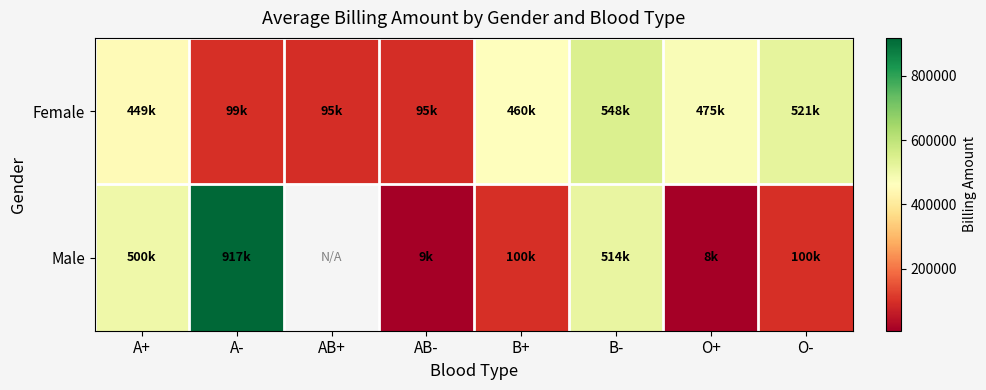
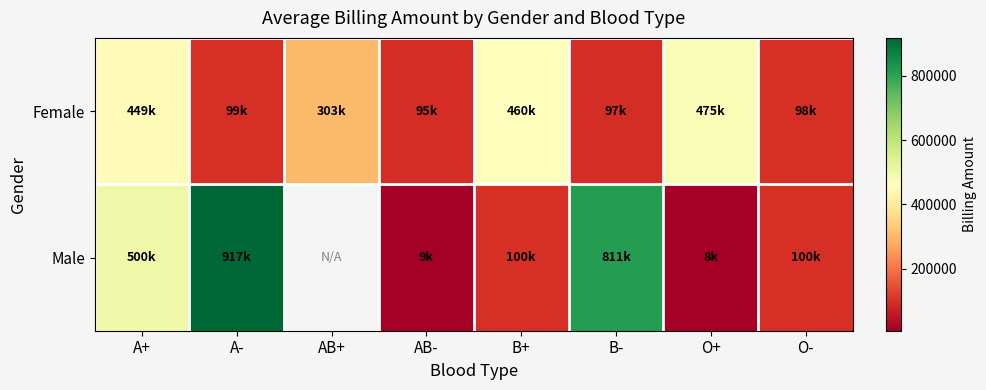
Female, AB+: 95k -> 303k
Female, B-: 548k -> 97k
Female, O-: 521k -> 98k
Male, B-: 514k -> 811k
